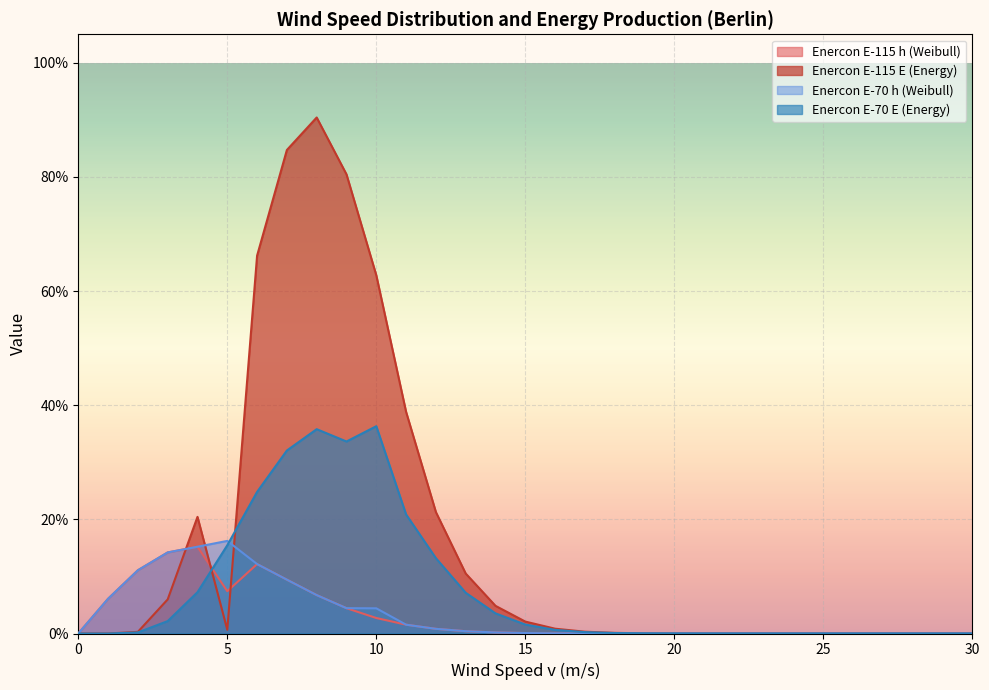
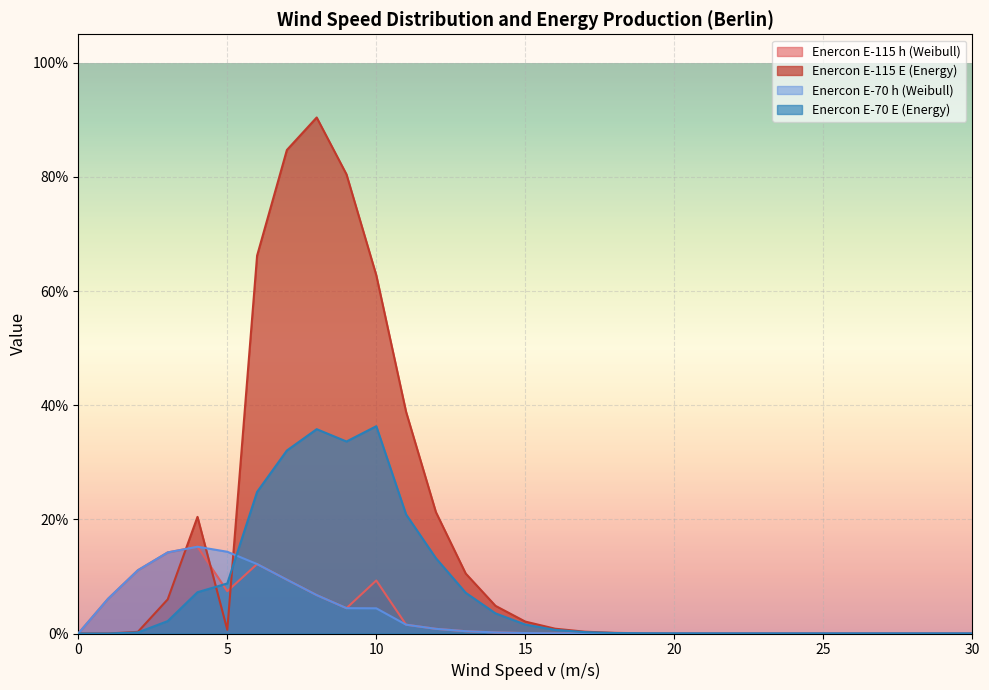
Enercon E-70 h (Weibull), 5: 16% -> 14%
Enercon E-70 E (Energy), 5: 15% -> 9%
Enercon E-115 h (Weibull), 10: 3% -> 9%
